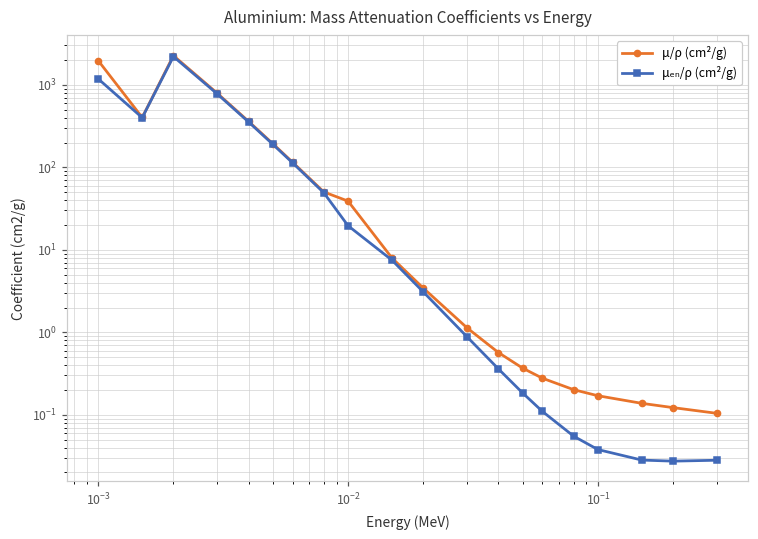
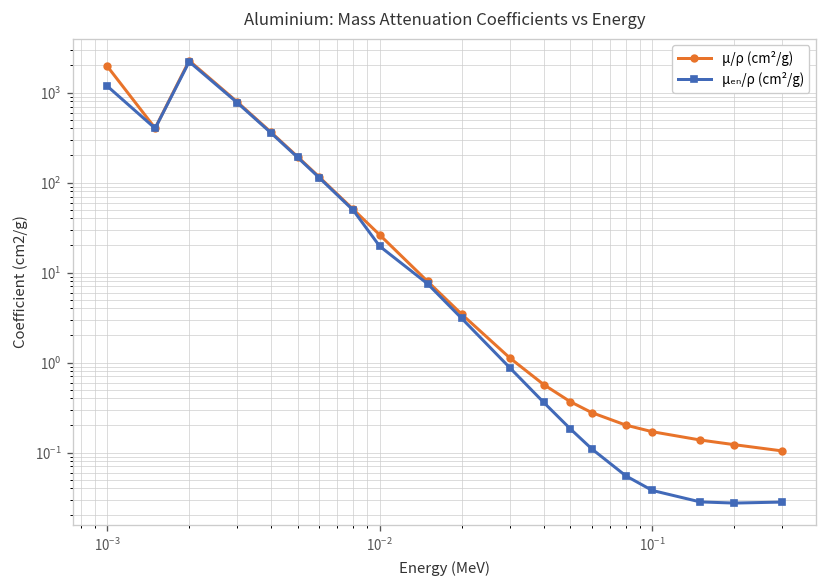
μ/ρ (cm²/g), 10^-2: 40 -> 26
